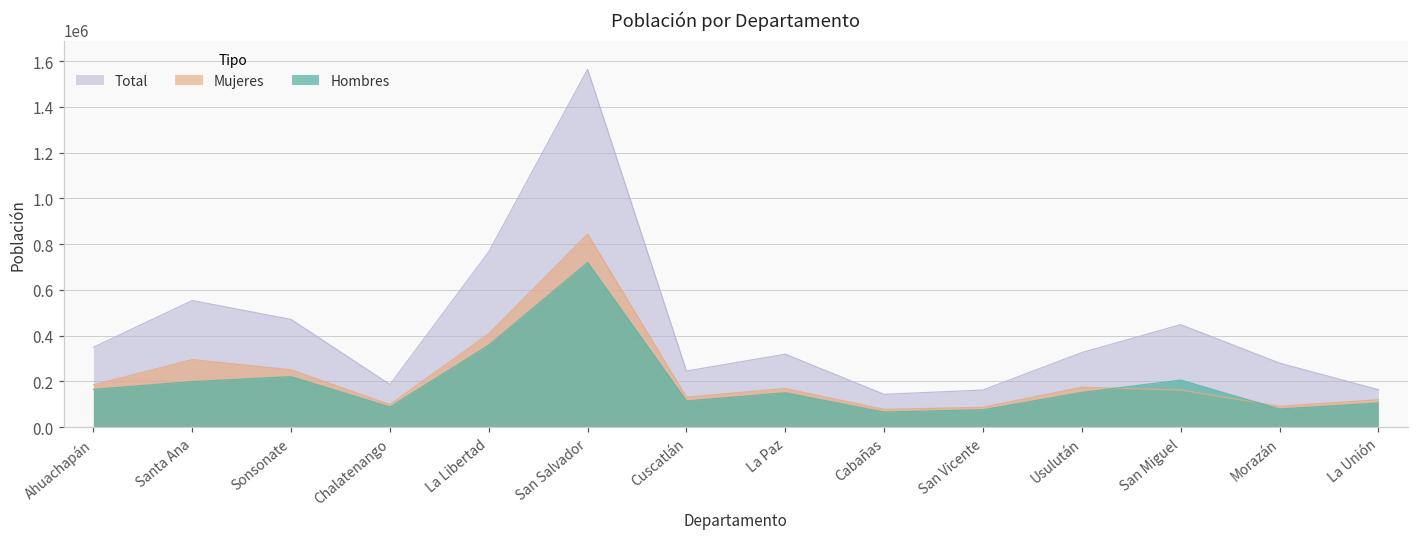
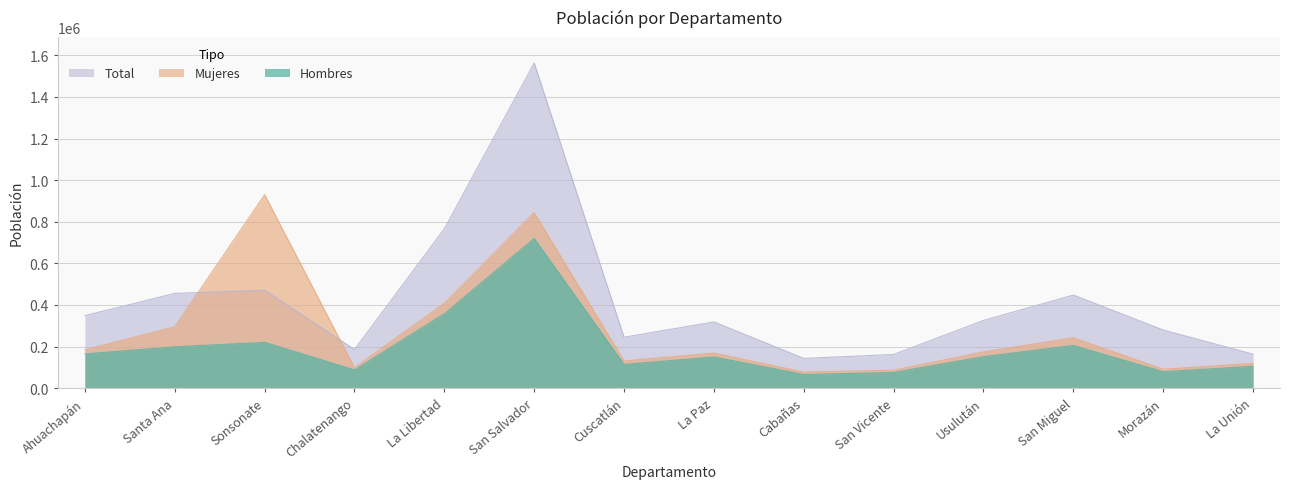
Total, Santa Ana: 550000 -> 460000
Mujeres, Sonsonate: 250000 -> 930000
Mujeres, San Miguel: 160000 -> 240000
